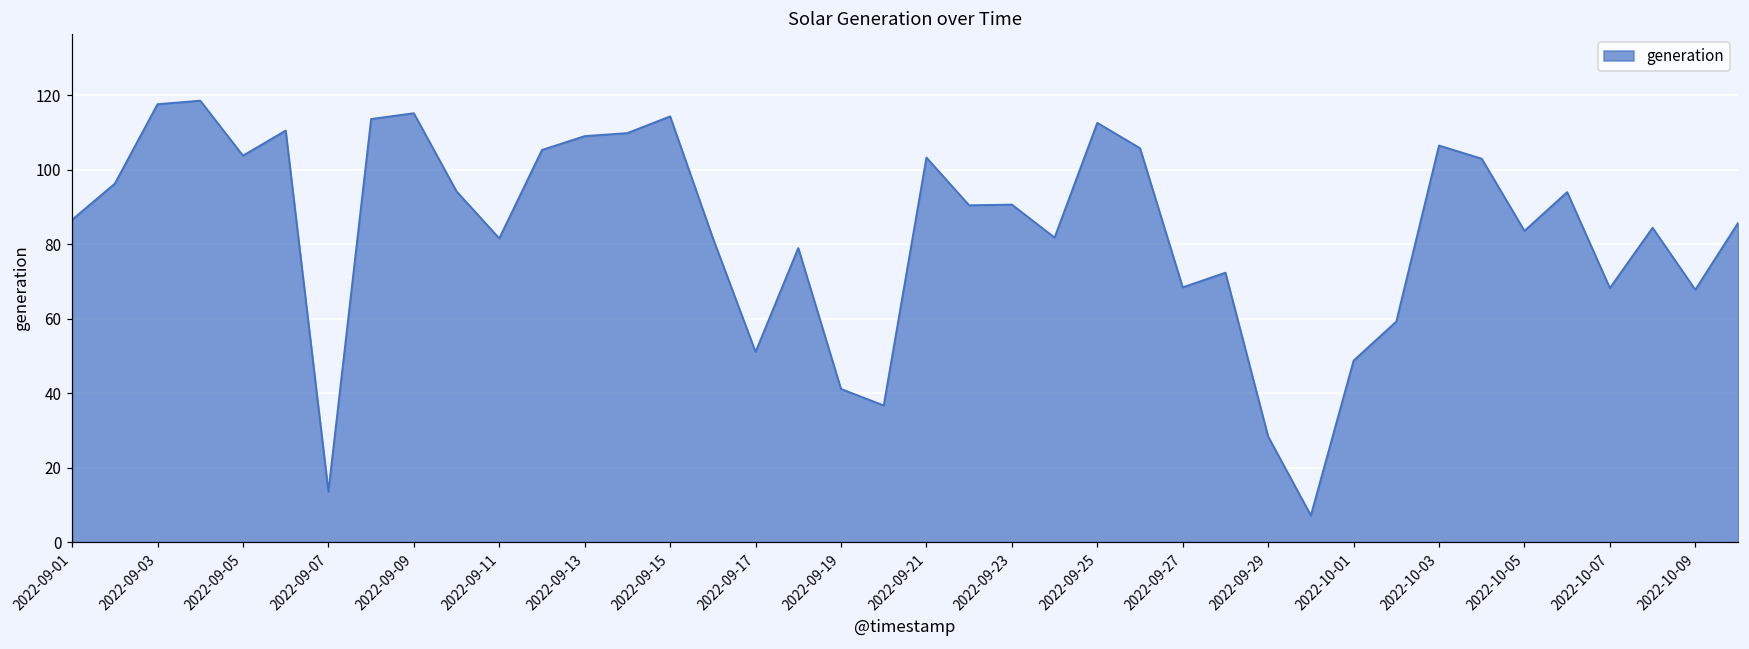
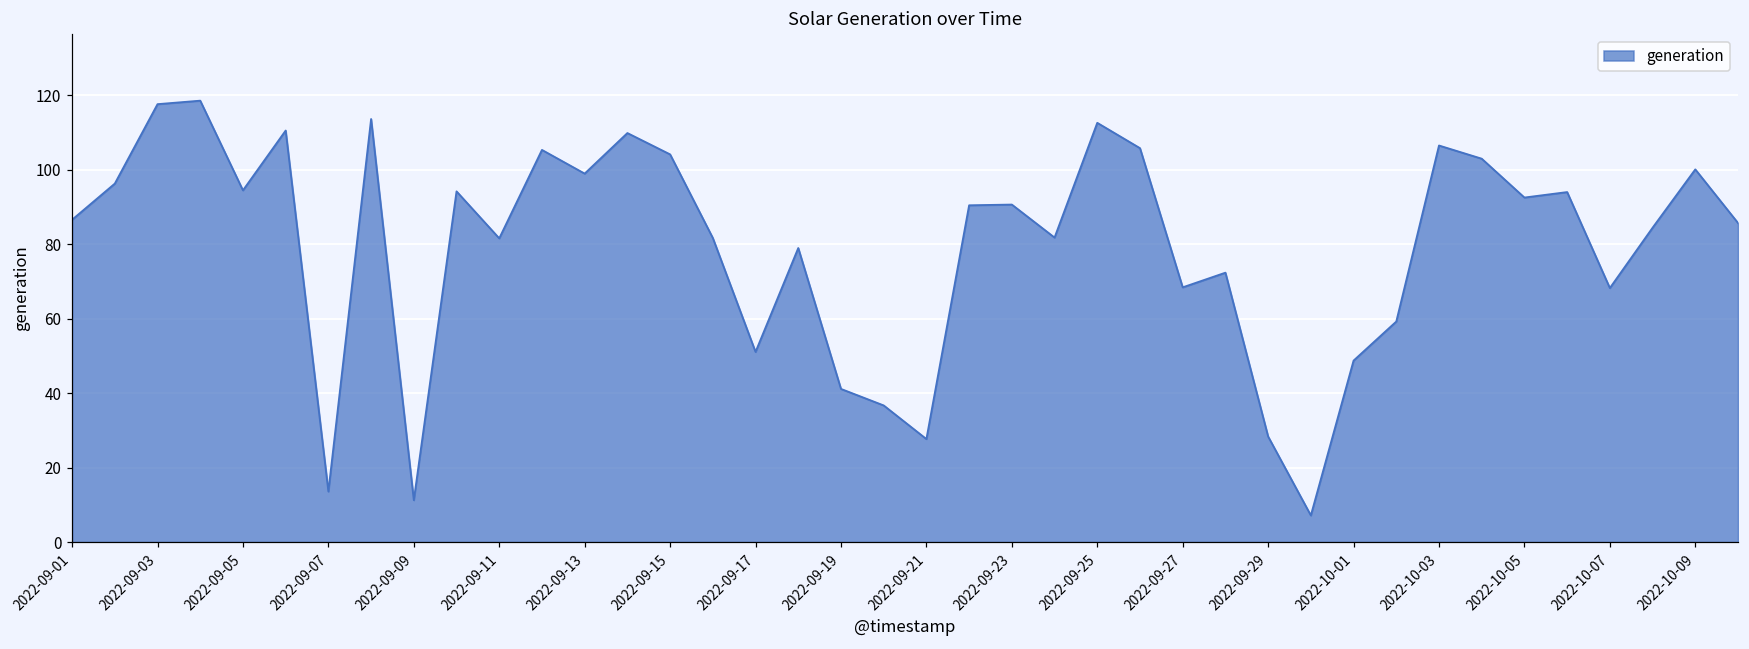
2022-09-05: 104 -> 94
2022-09-09: 115 -> 11
2022-09-13: 109 -> 99
2022-09-15: 114 -> 104
2022-09-21: 103 -> 28
2022-10-05: 84 -> 93
2022-10-09: 68 -> 100
